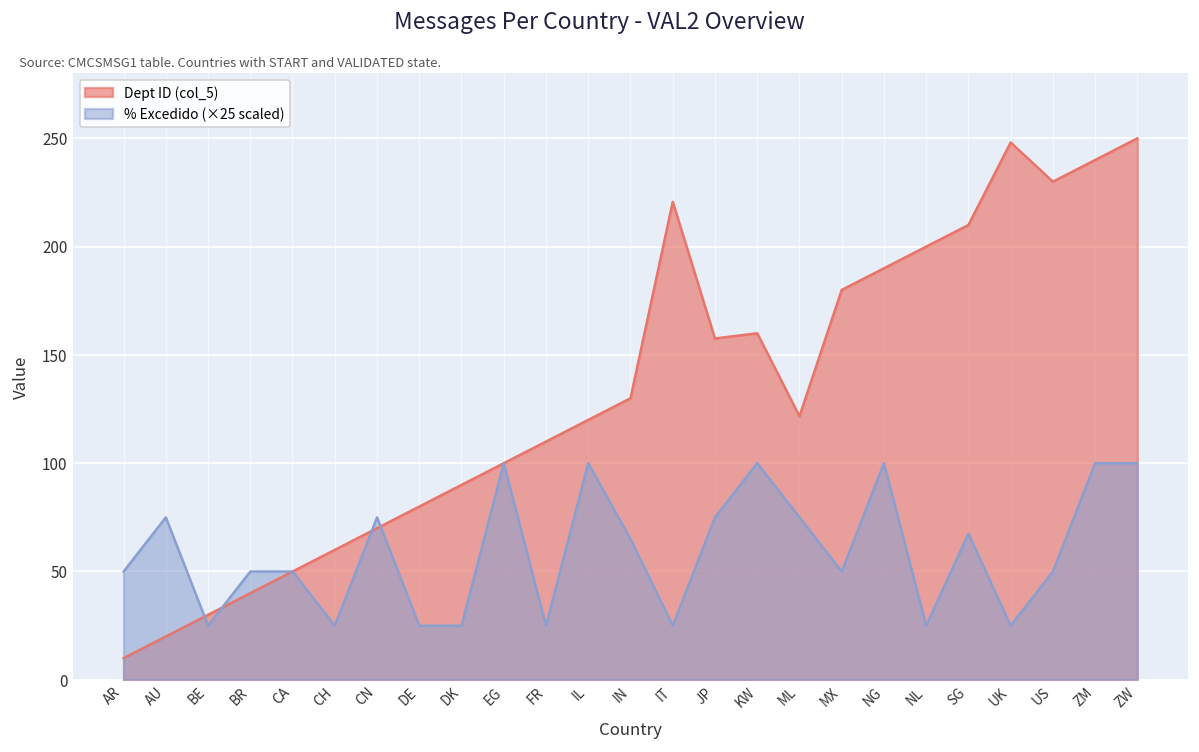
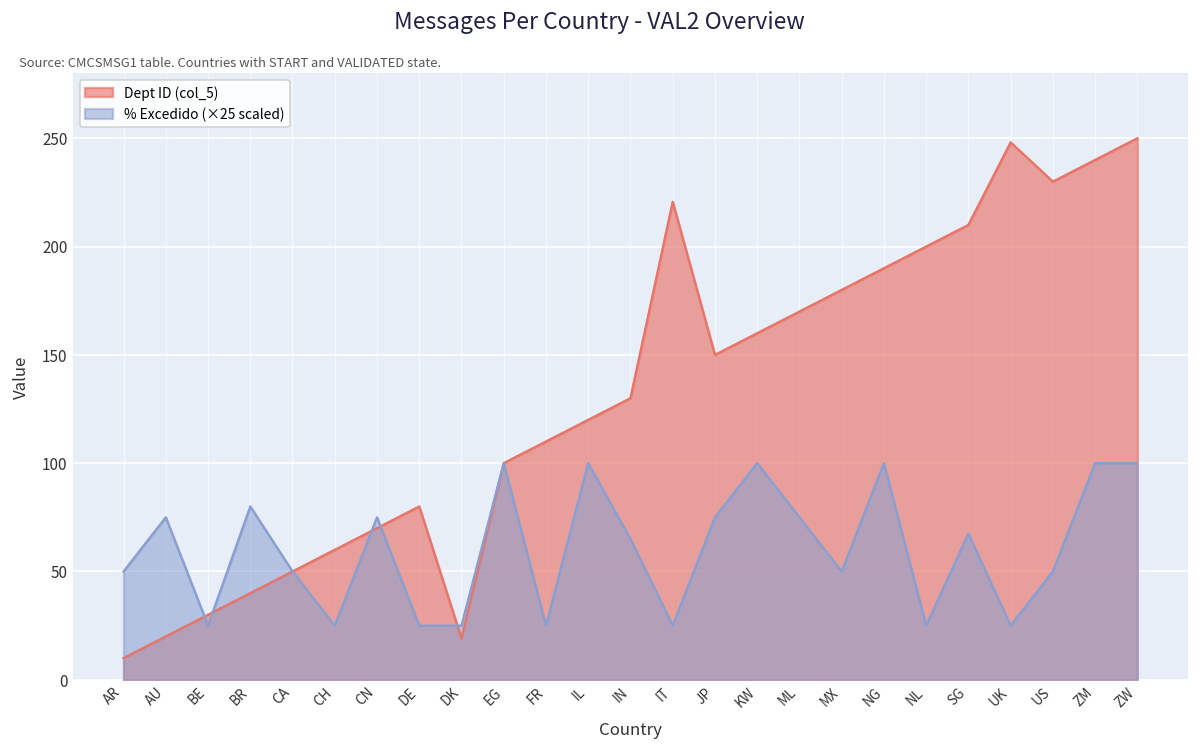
% Excedido (×25 scaled), BR: 50 -> 80
Dept ID (col_5), DK: 90 -> 19
Dept ID (col_5), JP: 158 -> 150
Dept ID (col_5), ML: 122 -> 170
